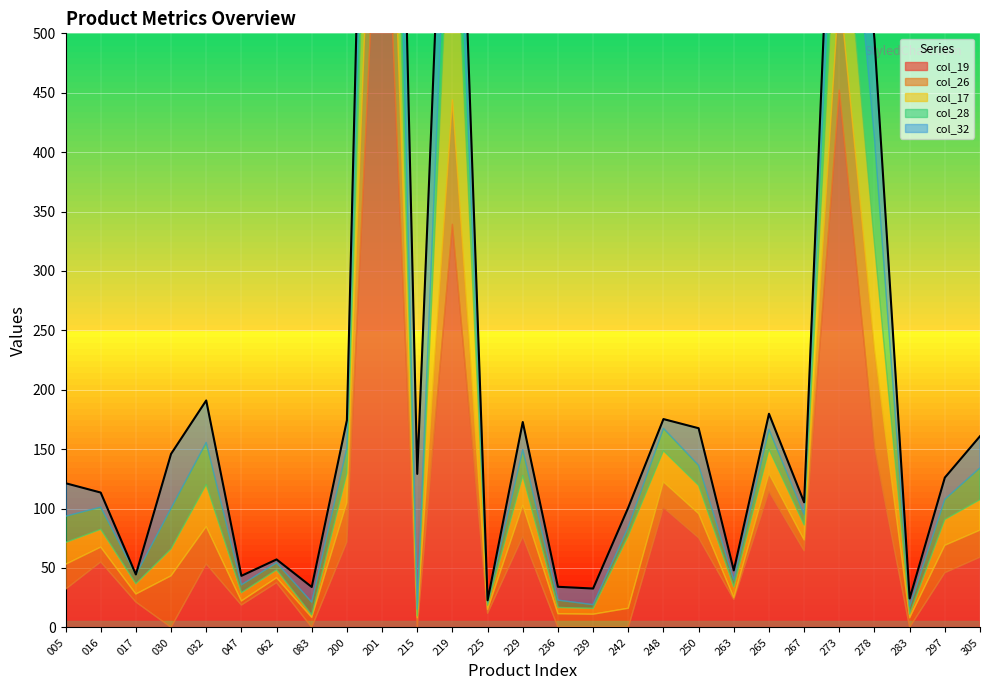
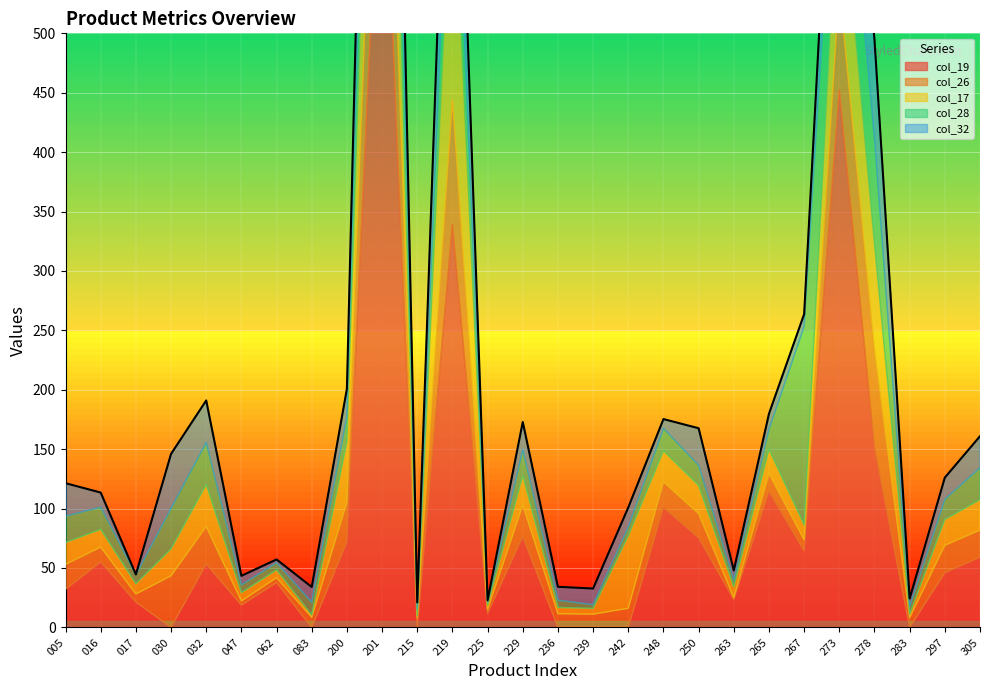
col_17, 200: 25 -> 51
col_32, 215: 114 -> 6
col_28, 267: 9 -> 167
